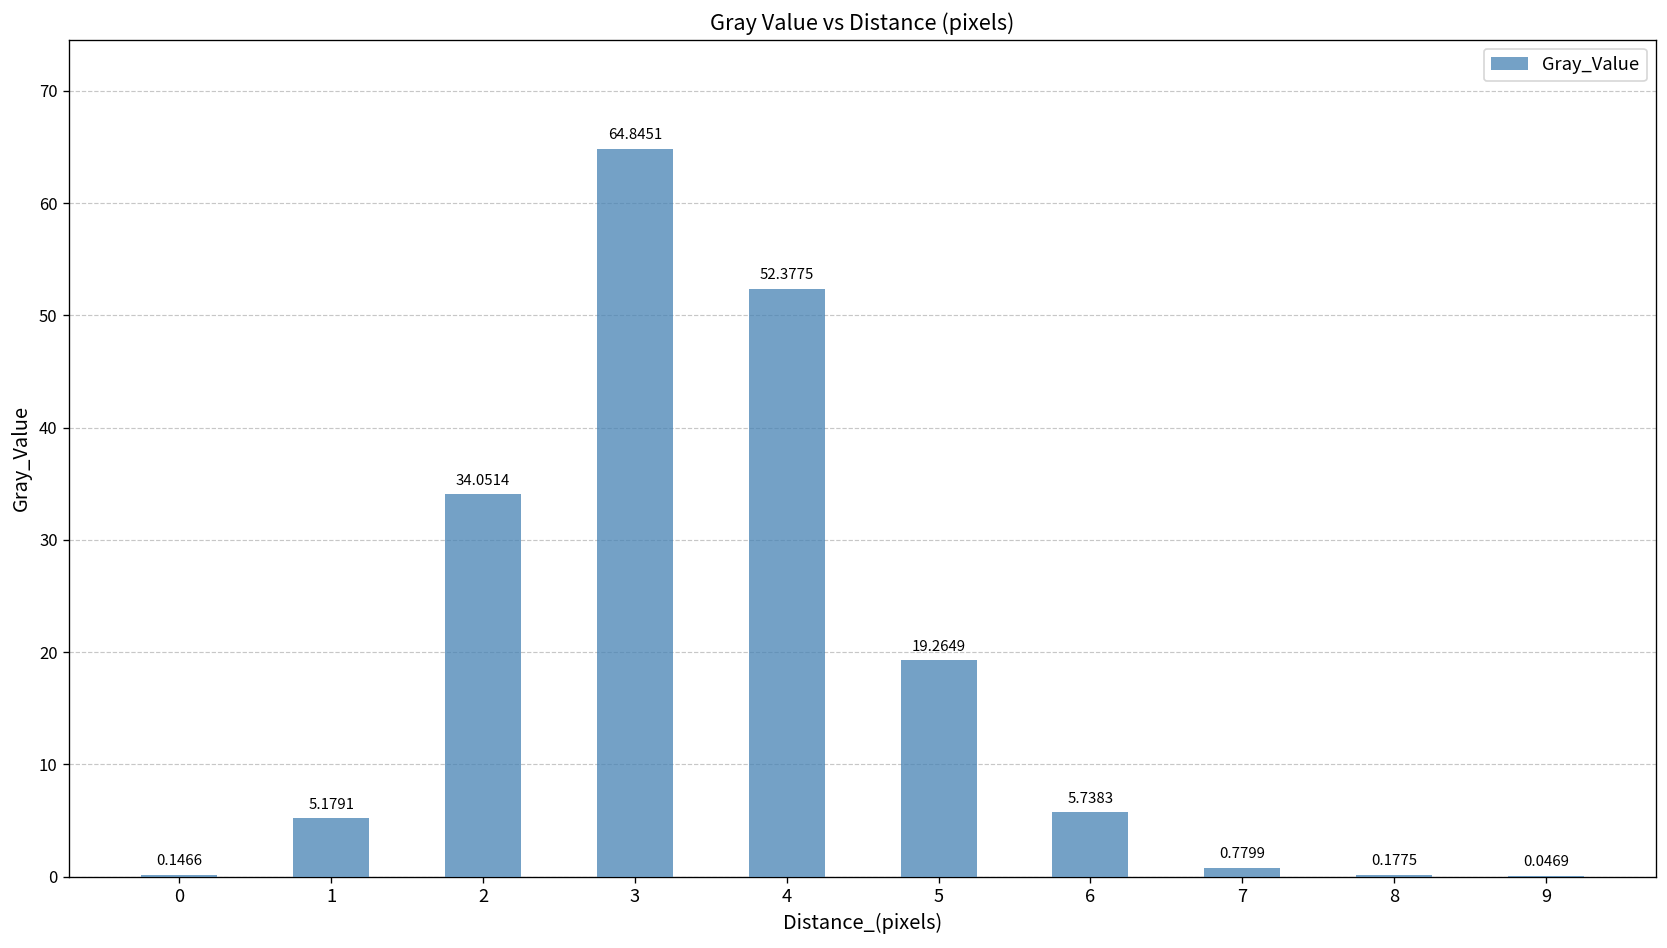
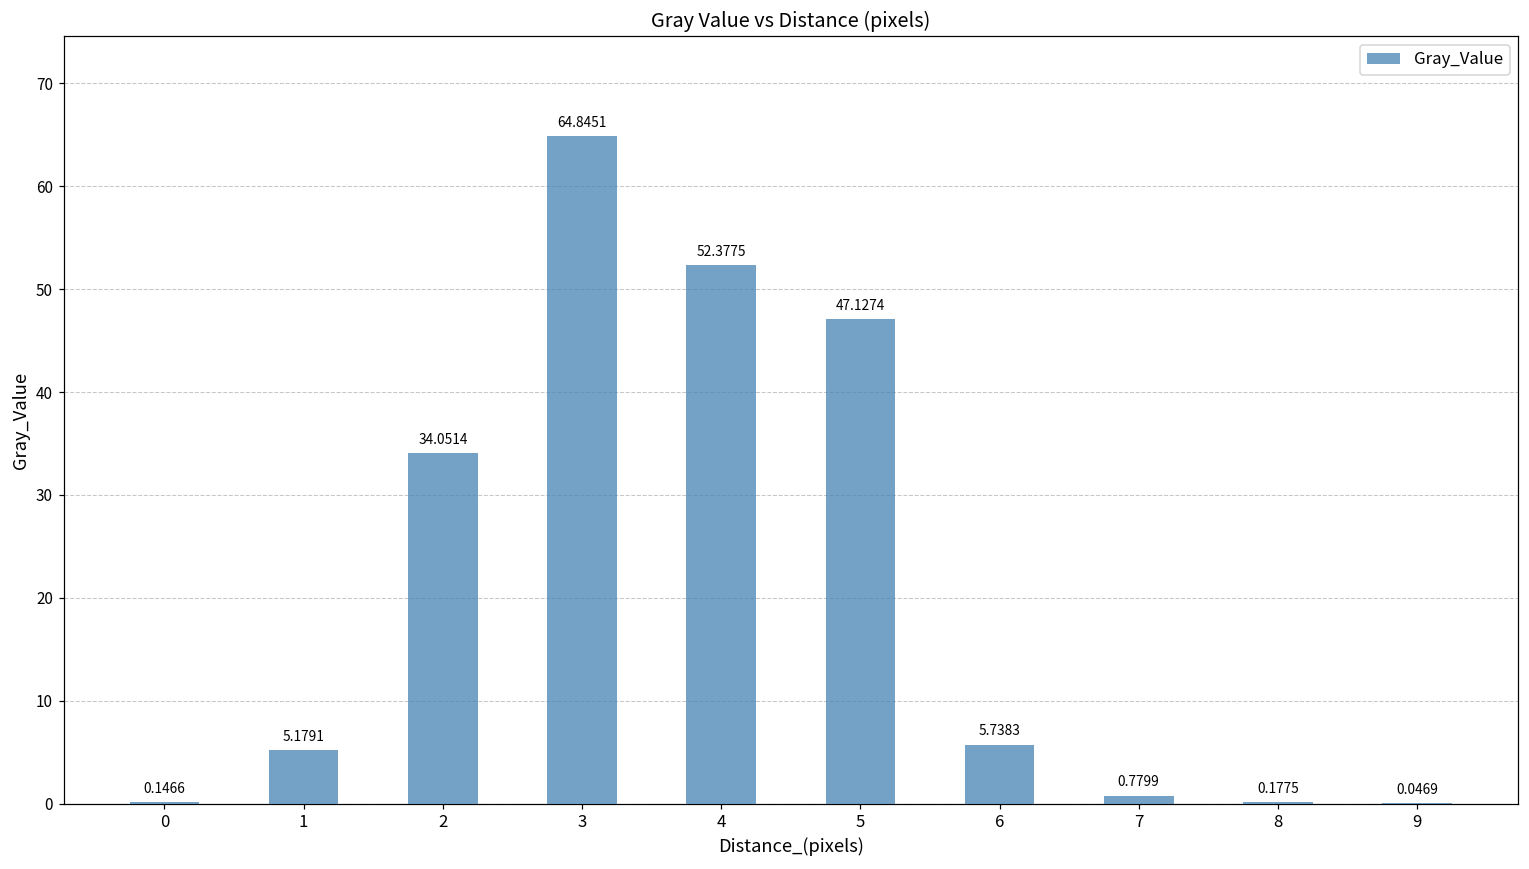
5: 19.2649 -> 47.1274
